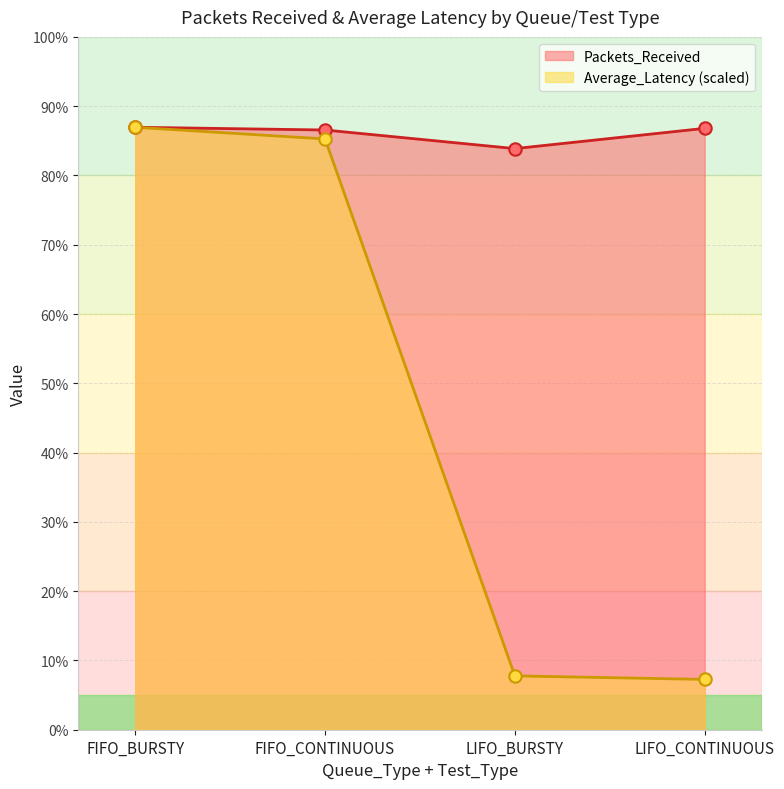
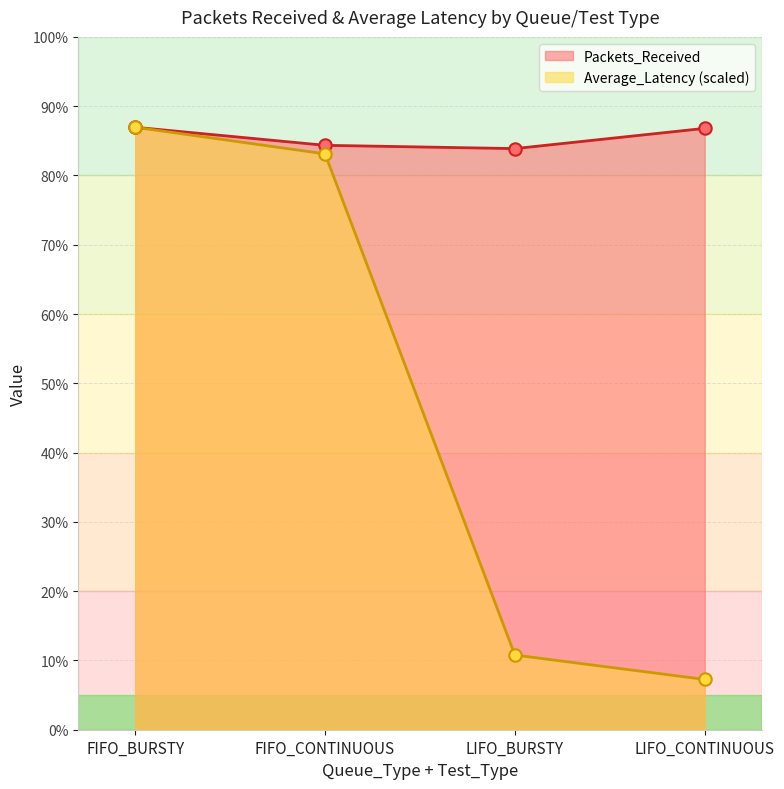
Packets_Received, FIFO_CONTINUOUS: 87% -> 84%
Average_Latency (scaled), FIFO_CONTINUOUS: 85% -> 83%
Average_Latency (scaled), LIFO_BURSTY: 8% -> 11%
